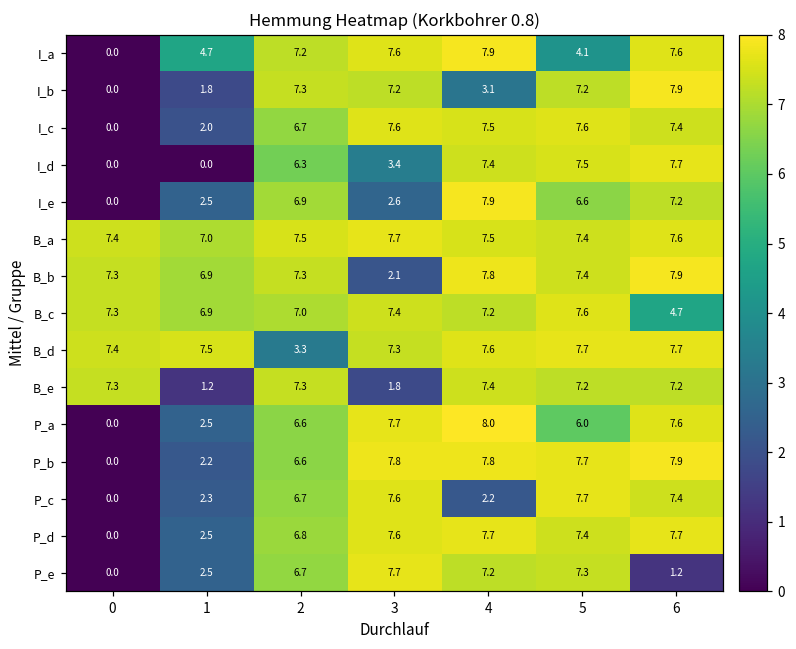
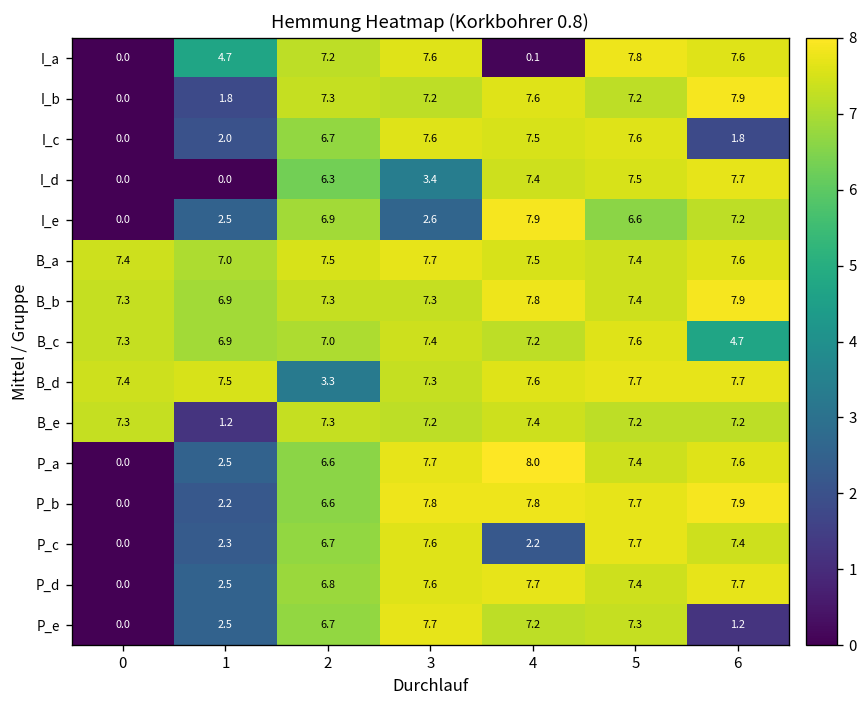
I_a, 4: 7.9 -> 0.1
I_a, 5: 4.1 -> 7.8
I_b, 4: 3.1 -> 7.6
I_c, 6: 7.4 -> 1.8
B_b, 3: 2.1 -> 7.3
B_e, 3: 1.8 -> 7.2
P_a, 5: 6.0 -> 7.4
